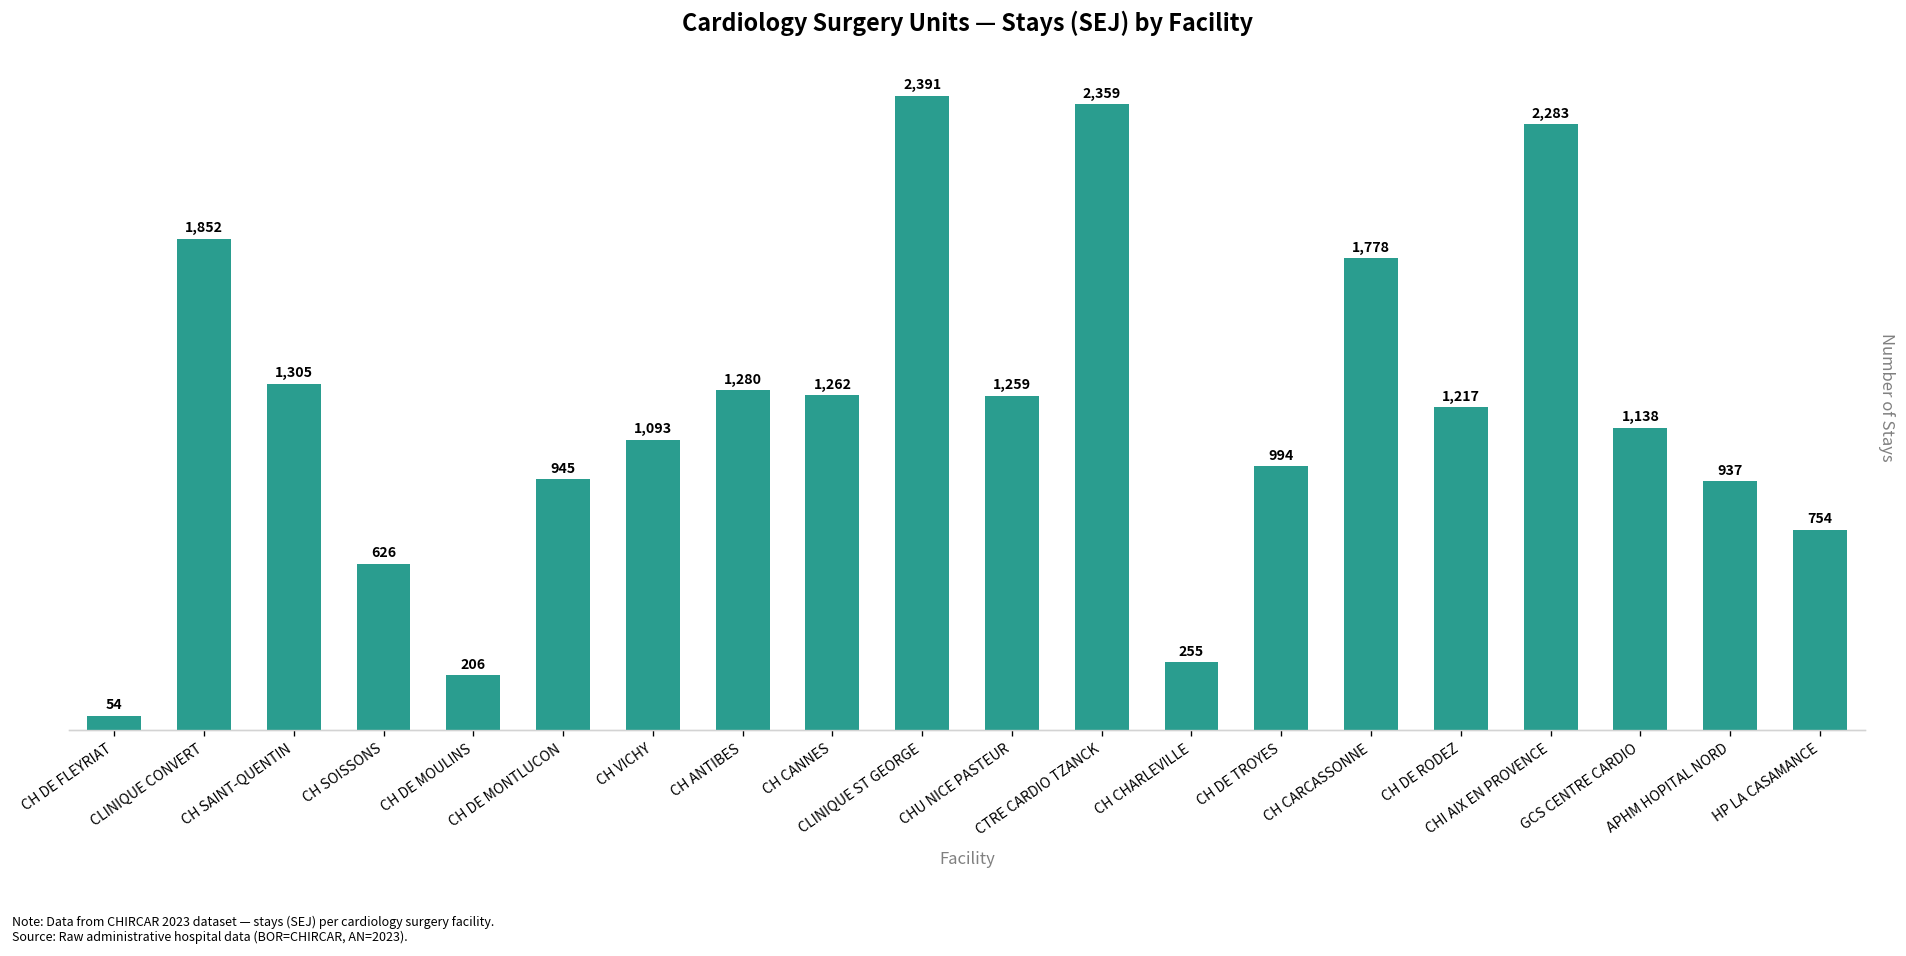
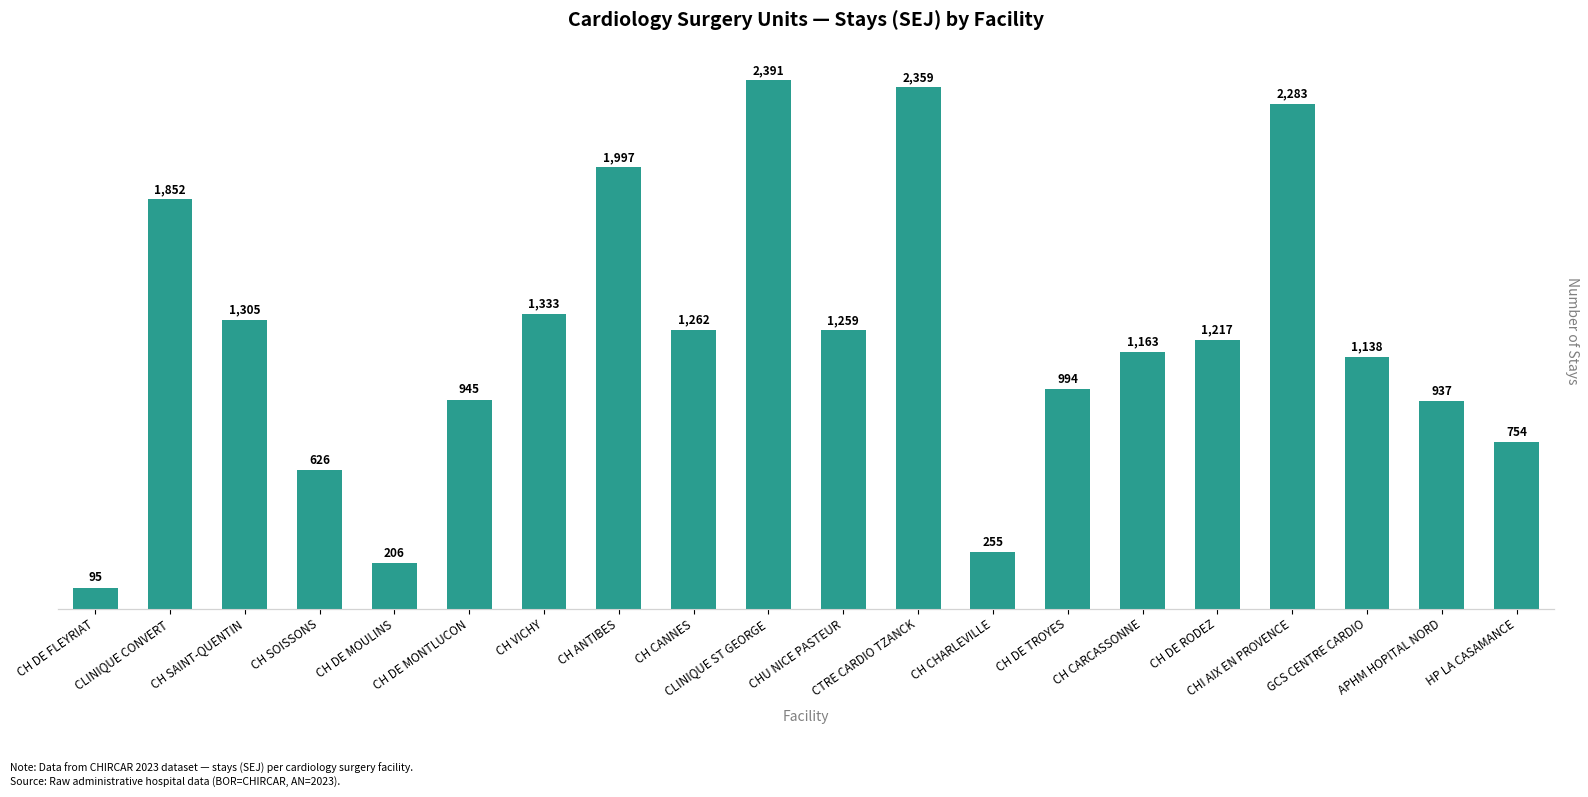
CH DE FLEYRIAT: 54 -> 95
CH VICHY: 1,093 -> 1,333
CH ANTIBES: 1,280 -> 1,997
CH CARCASSONNE: 1,778 -> 1,163
